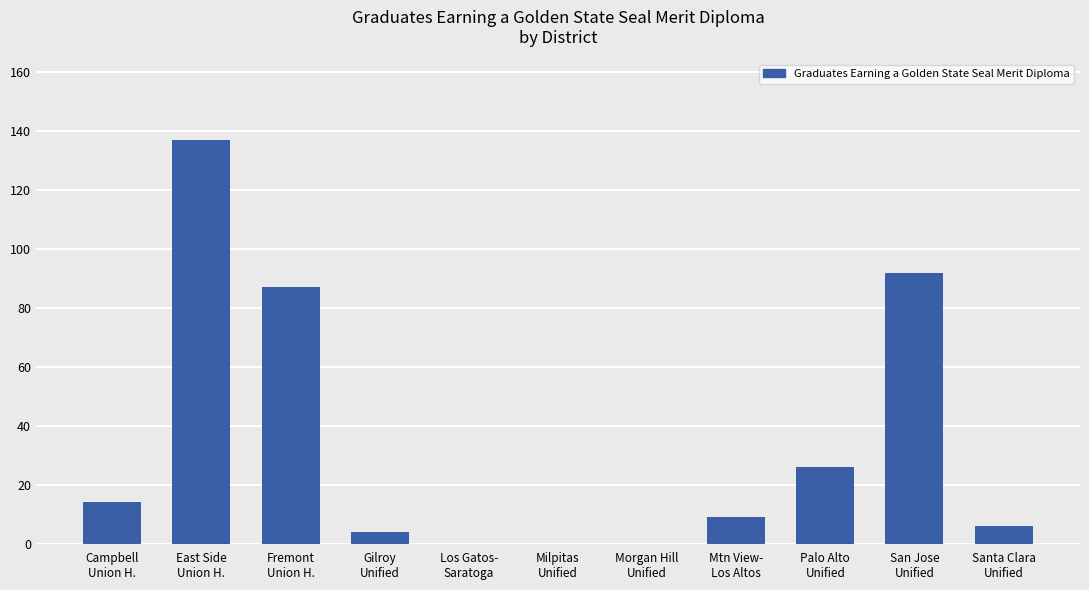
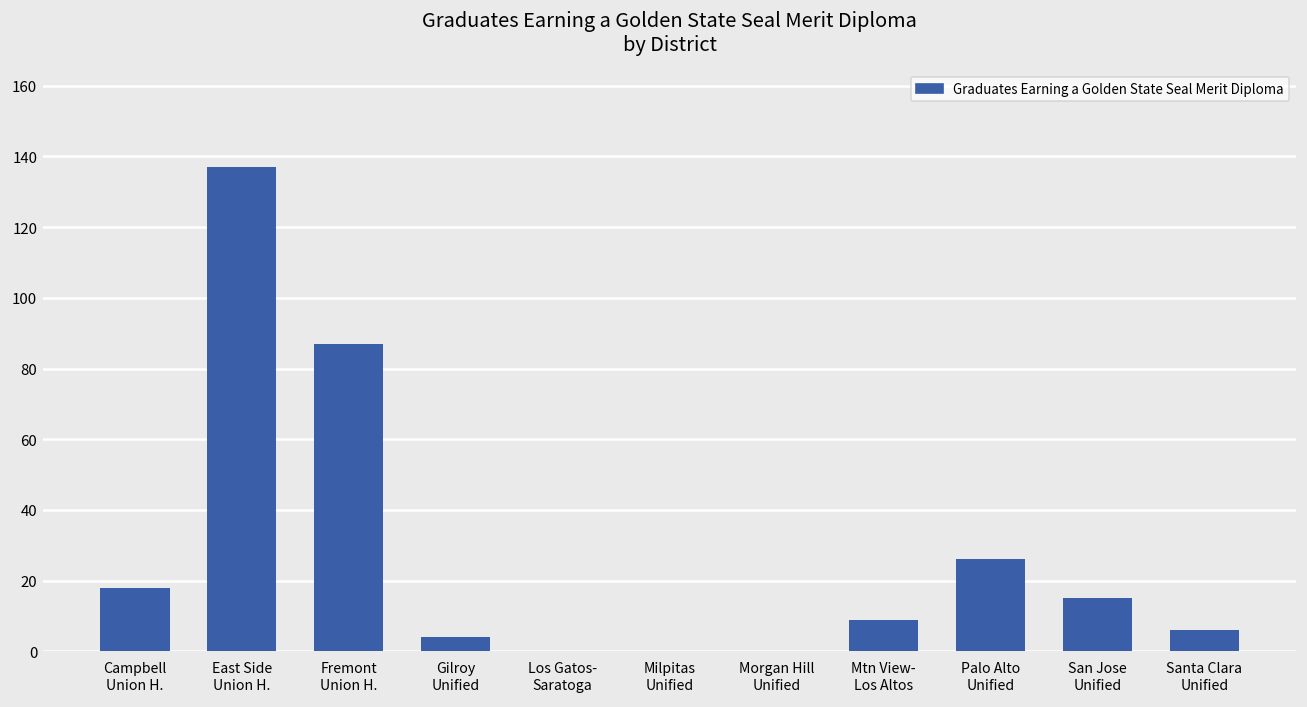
Campbell Union H.: 14 -> 18
San Jose Unified: 92 -> 15
